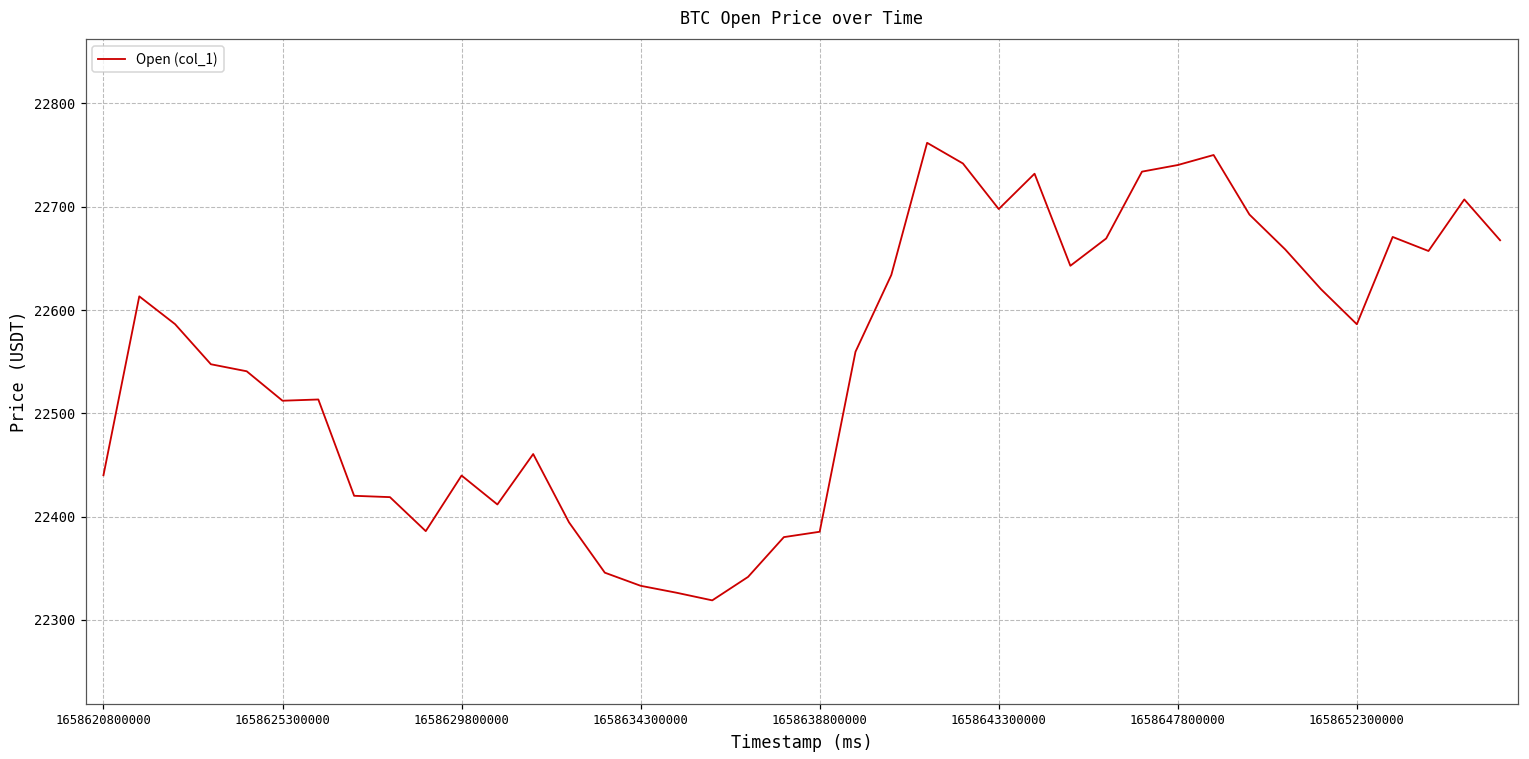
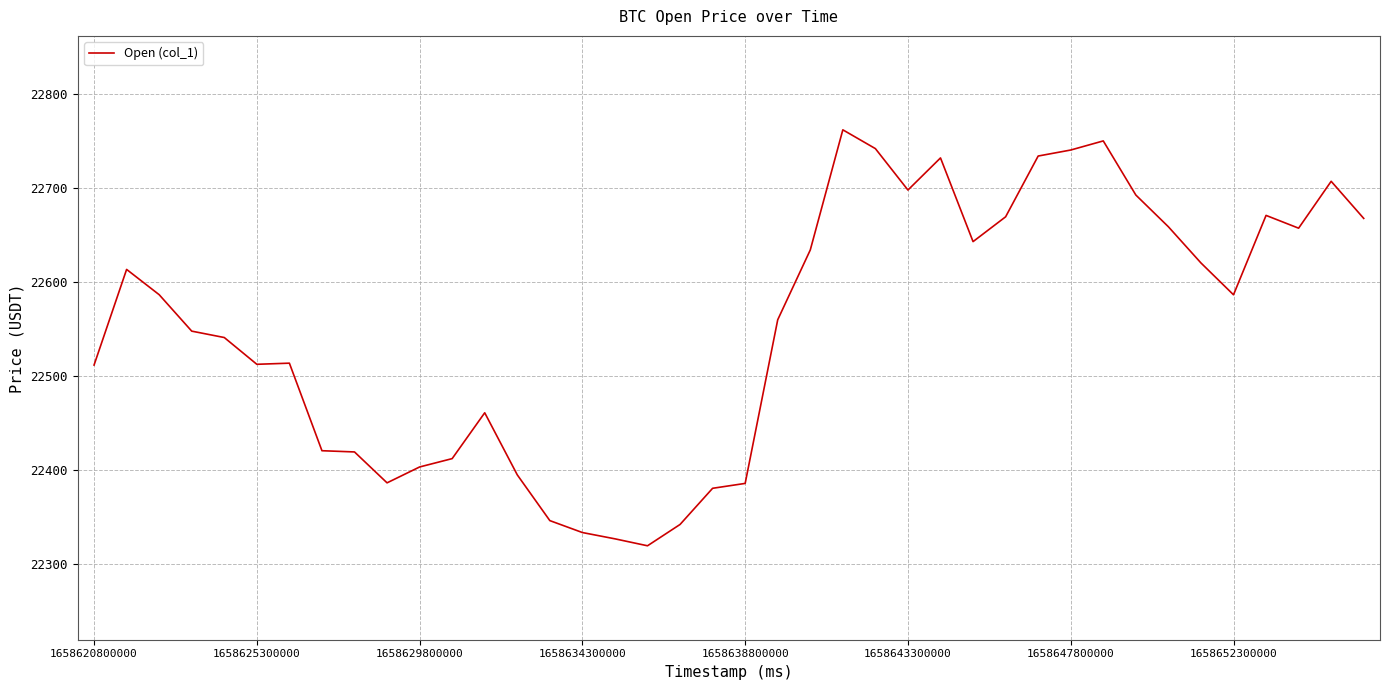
1658620800000: 22440 -> 22510
1658629800000: 22440 -> 22400
